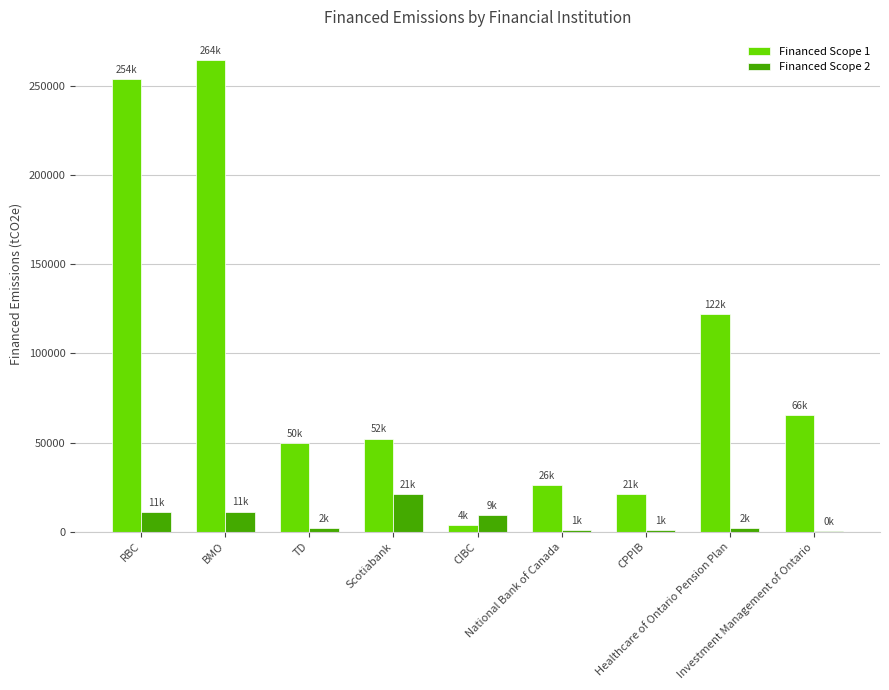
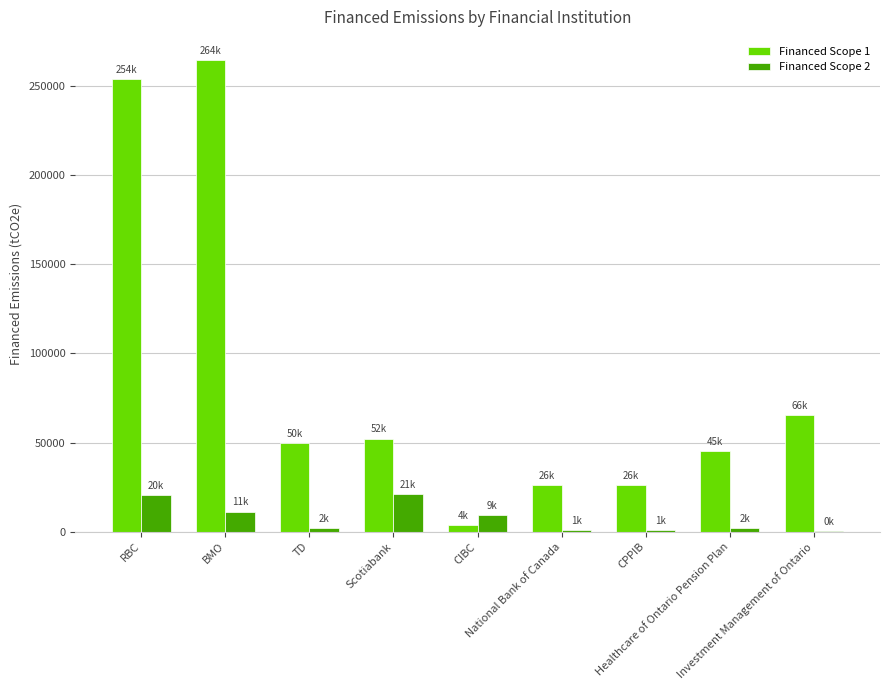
Financed Scope 2, RBC: 11k -> 20k
Financed Scope 1, CPPIB: 21k -> 26k
Financed Scope 1, Healthcare of Ontario Pension Plan: 122k -> 45k
